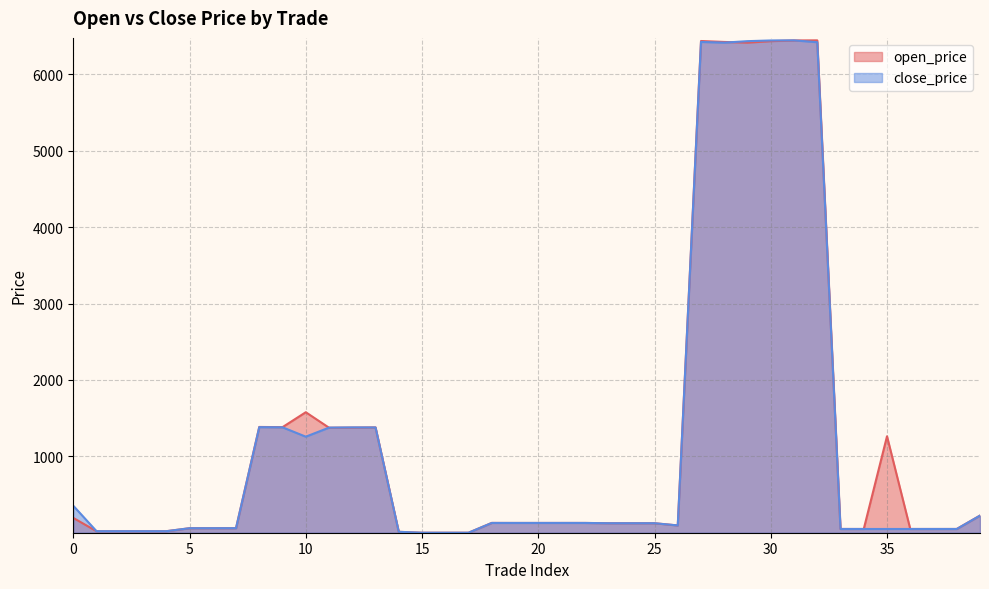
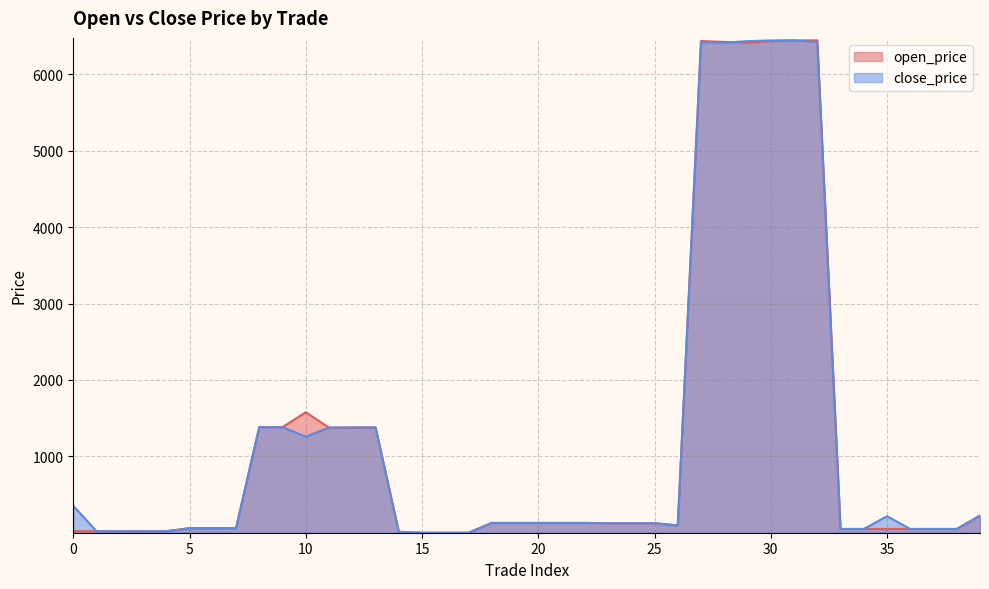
open_price, 0: 200 -> 0
open_price, 35: 1300 -> 0
close_price, 35: 0 -> 200
